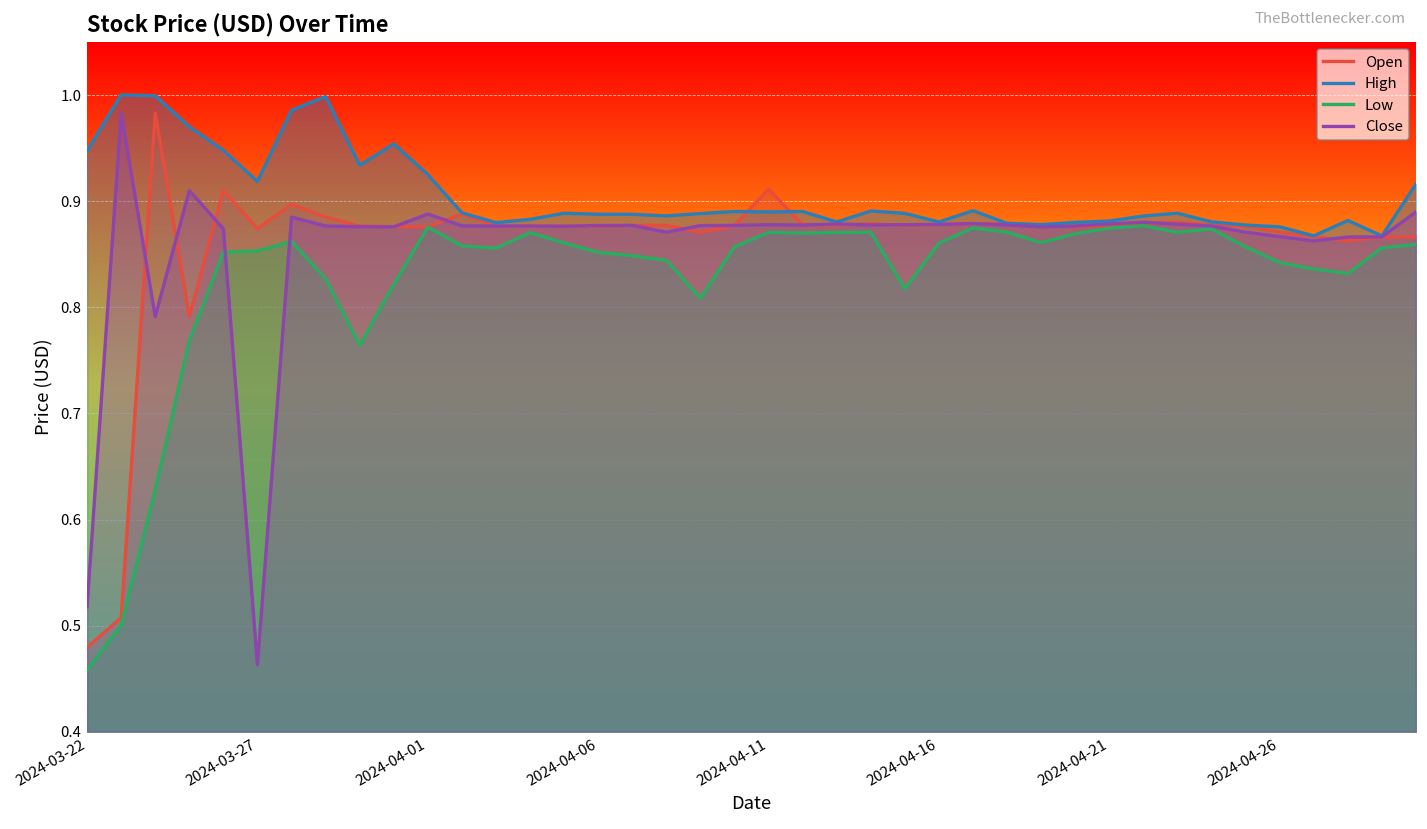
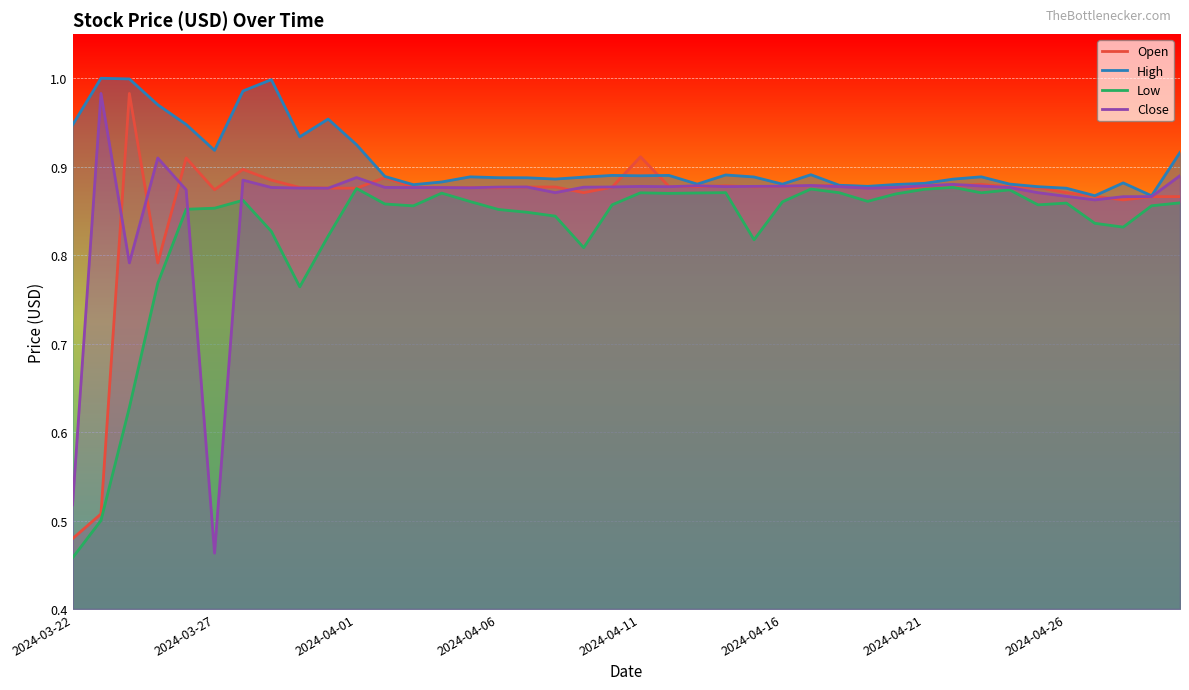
Low, 2024-04-26: 0.84 -> 0.86
